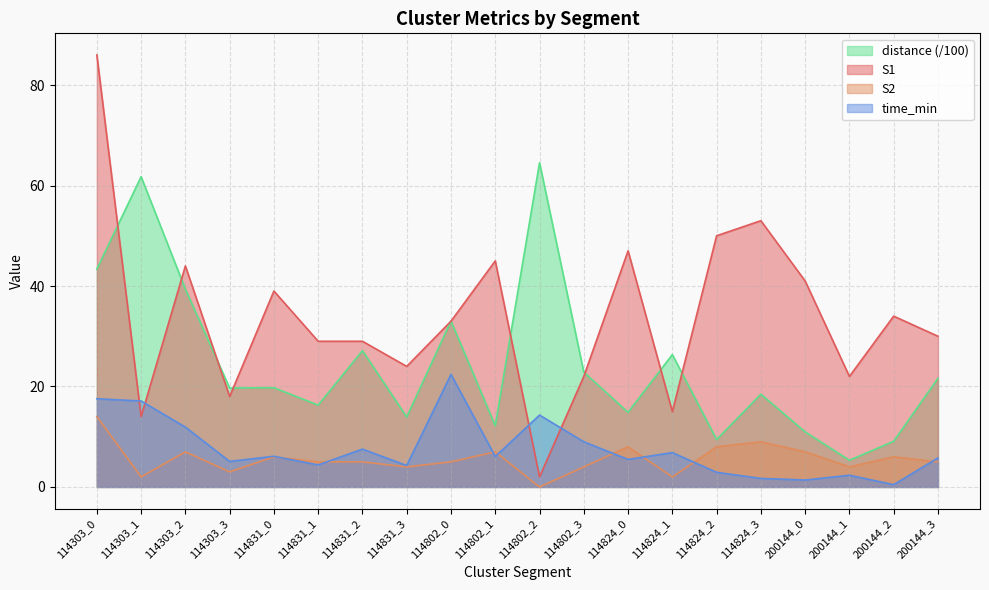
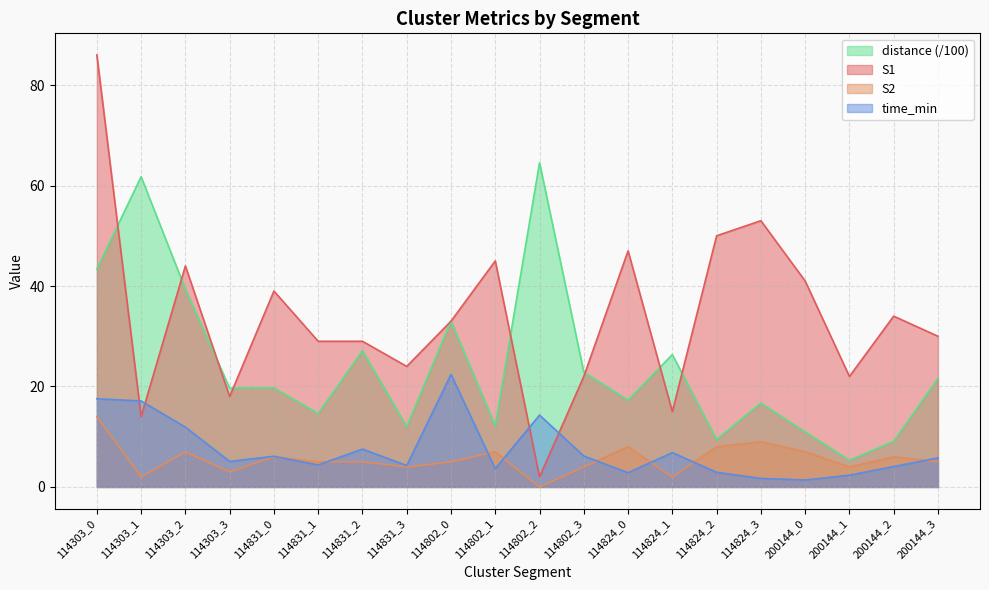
distance (/100), 114831_1: 16 -> 15
distance (/100), 114831_3: 14 -> 12
time_min, 114802_1: 6 -> 4
time_min, 114802_3: 9 -> 6
distance (/100), 114824_0: 15 -> 17
time_min, 114824_0: 5 -> 3
distance (/100), 114824_3: 18 -> 17
time_min, 200144_2: 0 -> 4
